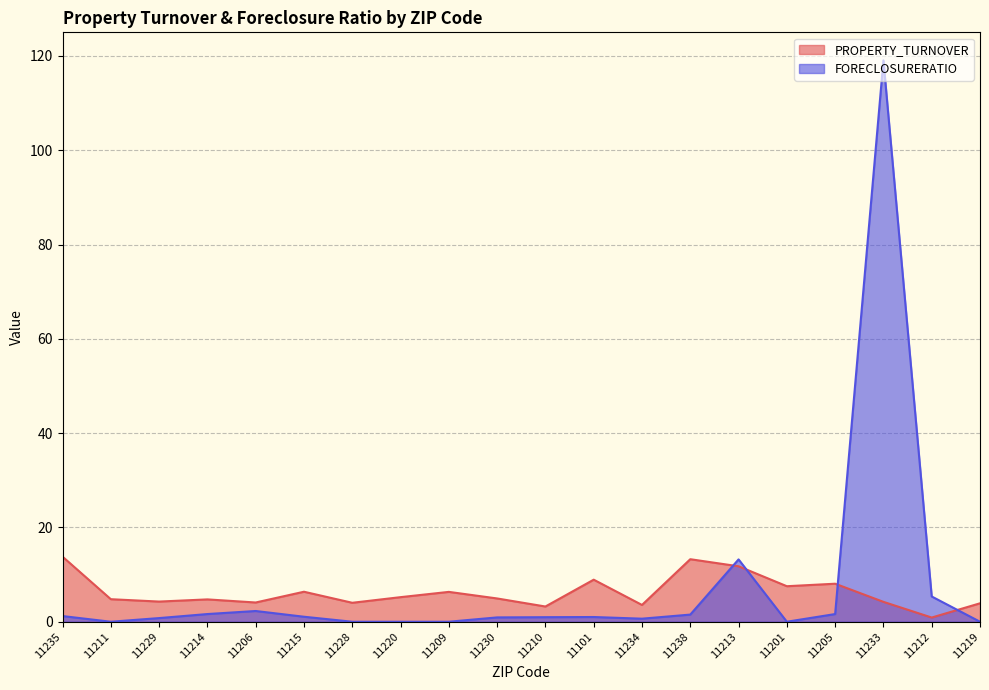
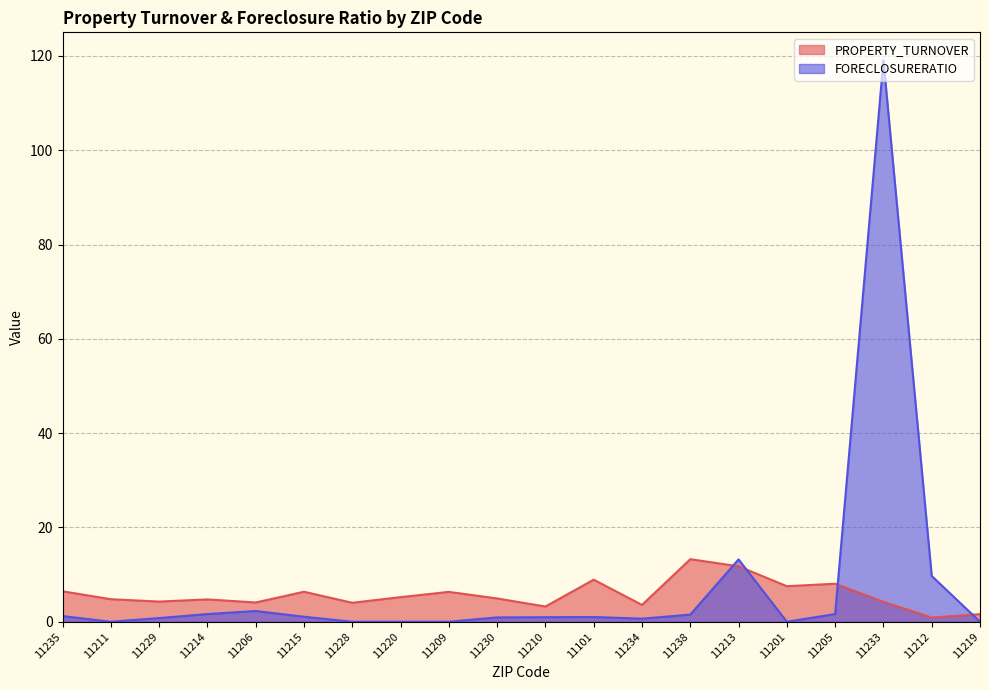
PROPERTY_TURNOVER, 11235: 14 -> 6
FORECLOSURERATIO, 11212: 5 -> 10
PROPERTY_TURNOVER, 11219: 4 -> 2
